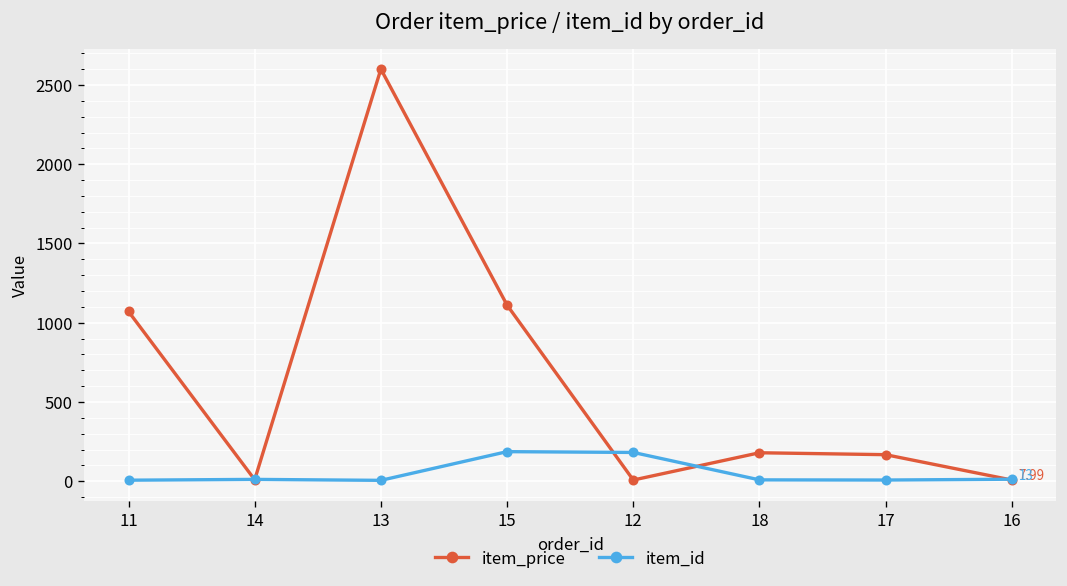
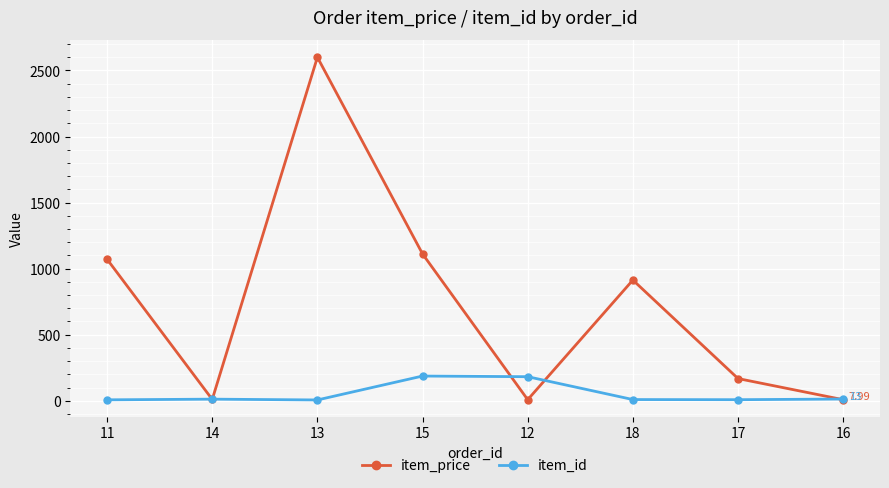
item_price, 18: 180 -> 910
